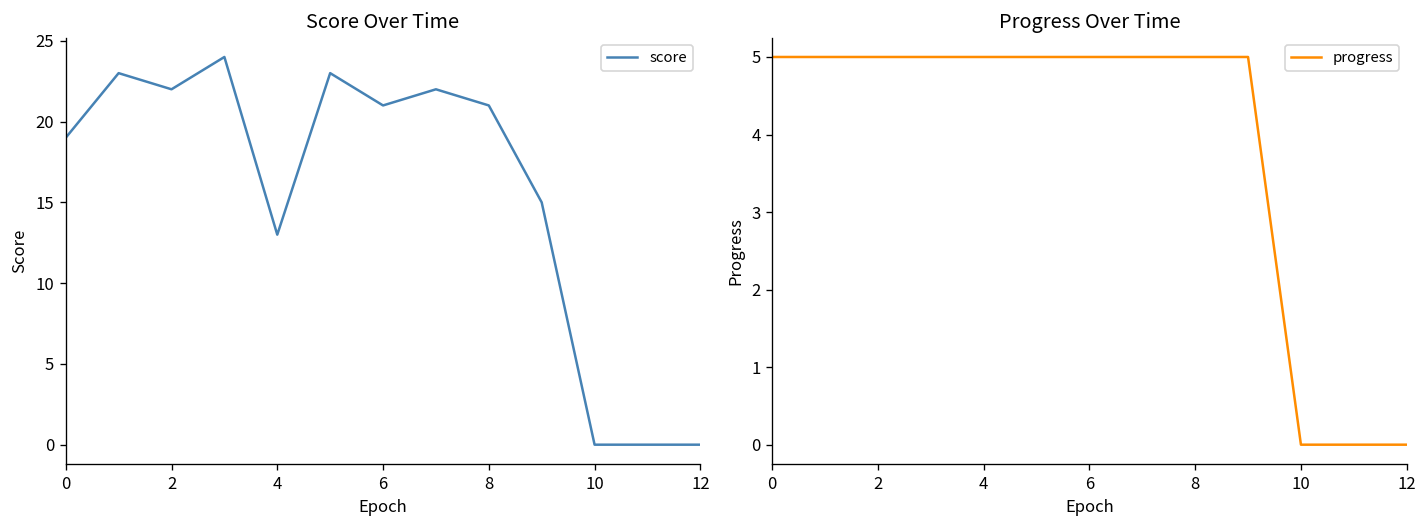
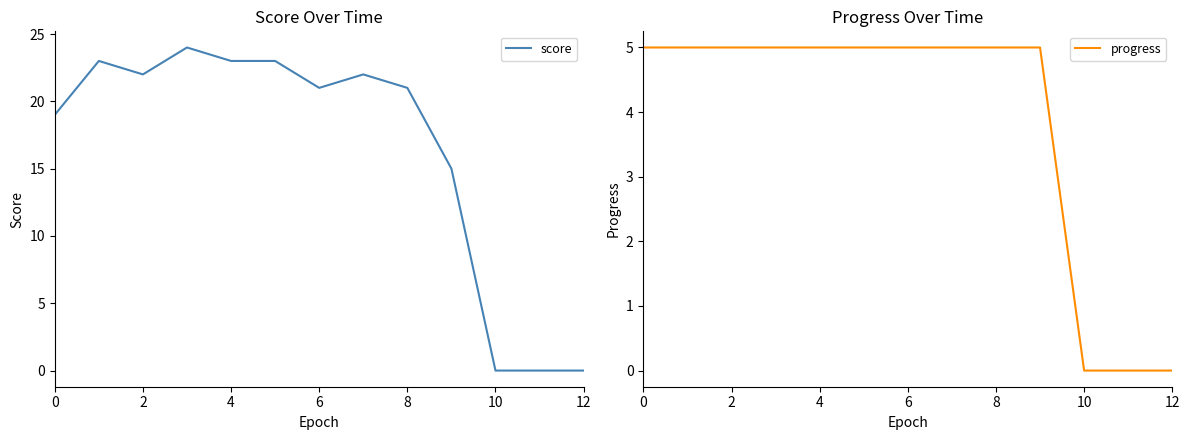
Score Over Time, 4: 13 -> 23
